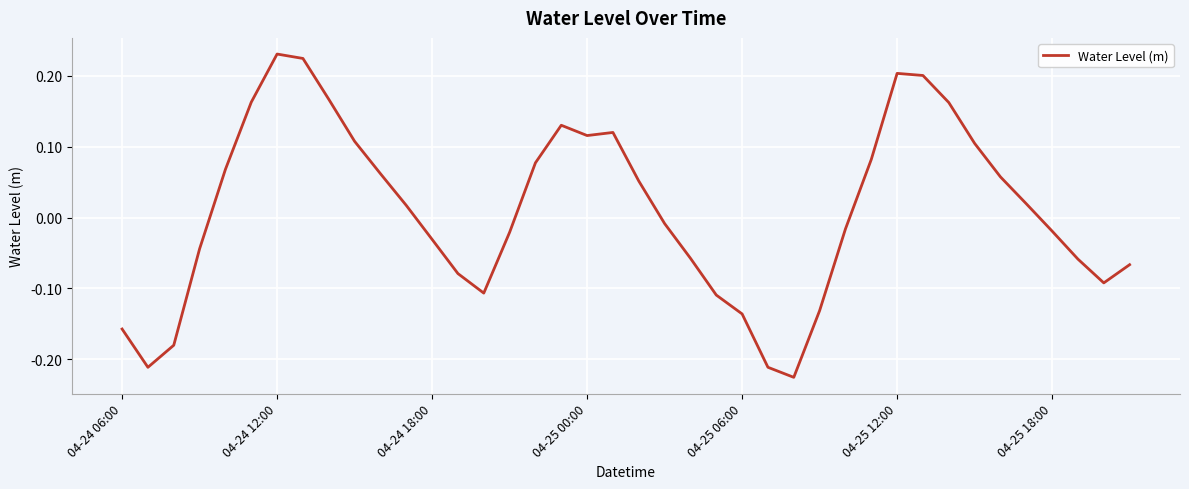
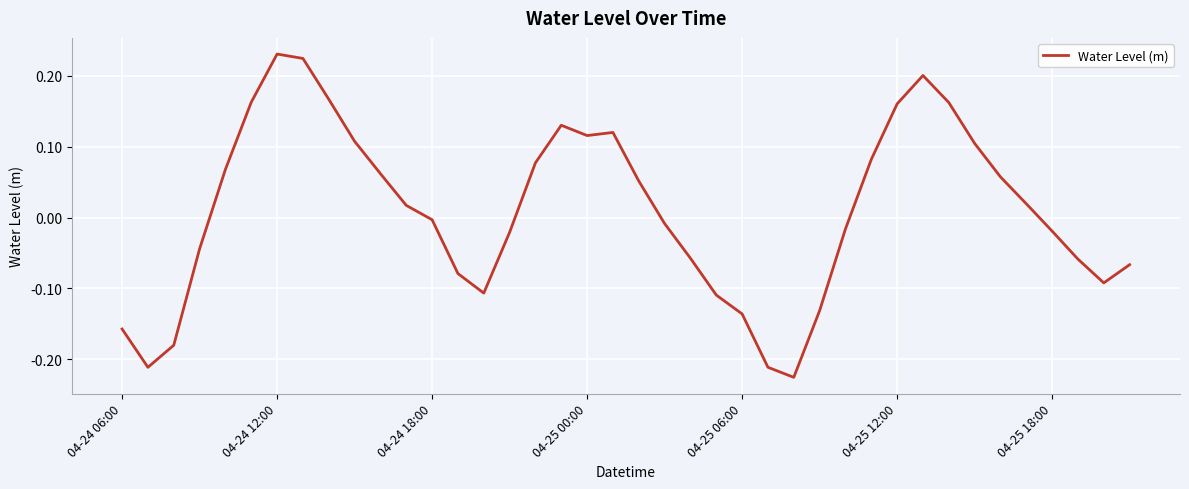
04-24 18:00: -0.03 -> 0.00
04-25 12:00: 0.20 -> 0.16
